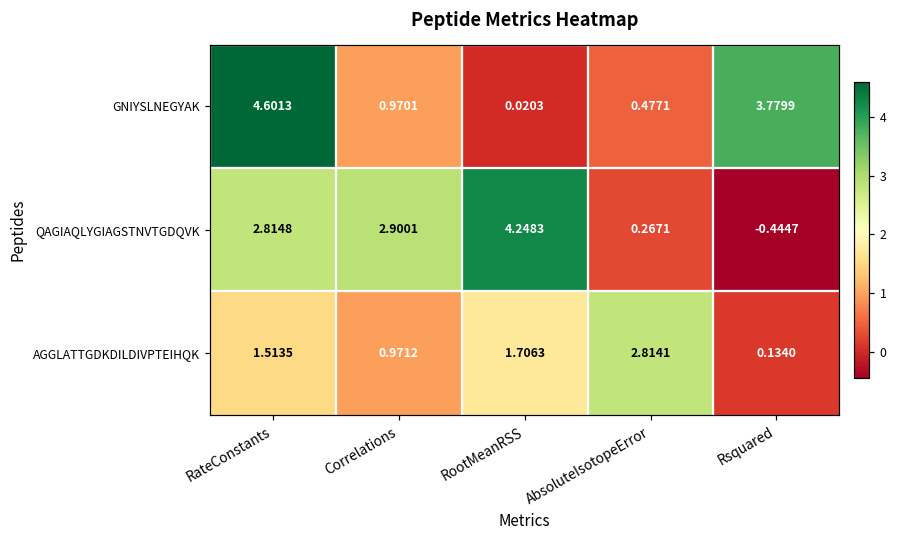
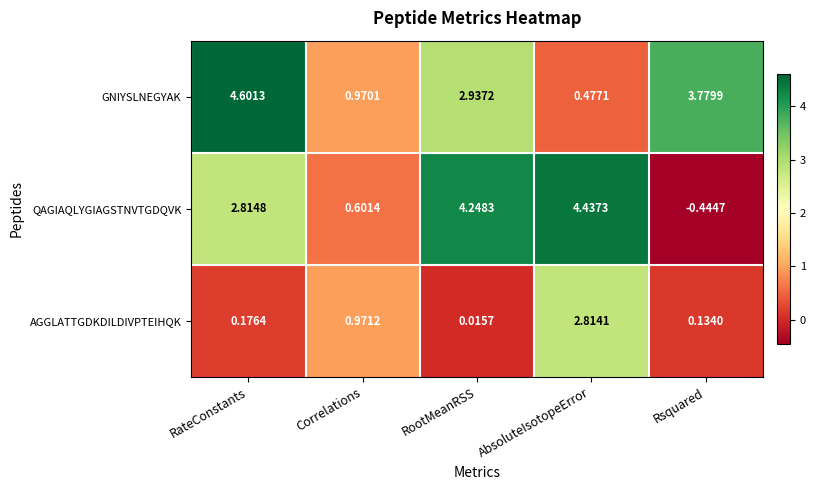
GNIYSLNEGYAK, RootMeanRSS: 0.0203 -> 2.9372
QAGIAQLYGIAGSTNVTGDQVK, Correlations: 2.9001 -> 0.6014
QAGIAQLYGIAGSTNVTGDQVK, AbsoluteIsotopeError: 0.2671 -> 4.4373
AGGLATTGDKDILDIVPTEIHQK, RateConstants: 1.5135 -> 0.1764
AGGLATTGDKDILDIVPTEIHQK, RootMeanRSS: 1.7063 -> 0.0157
